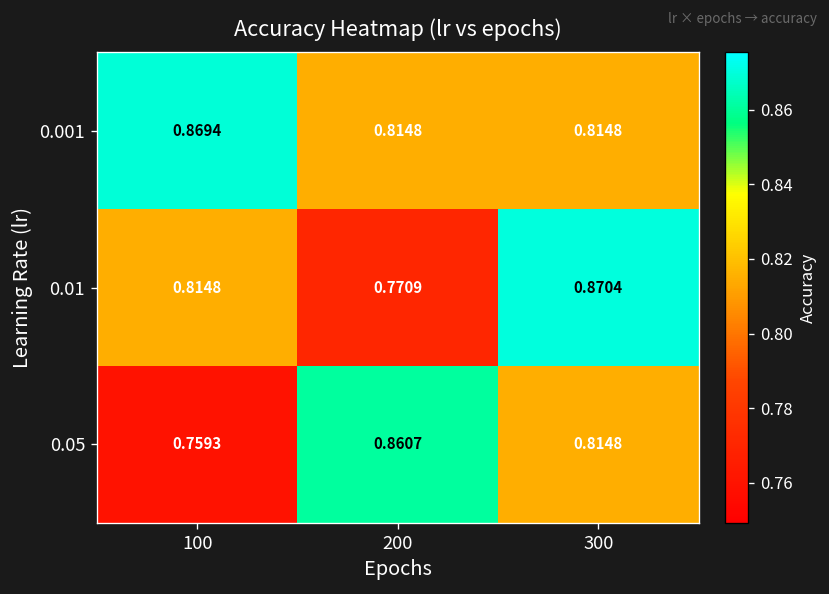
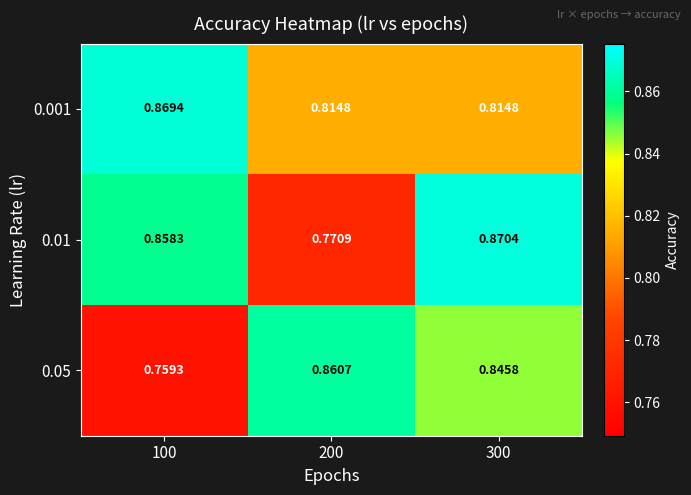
0.01, 100: 0.8148 -> 0.8583
0.05, 300: 0.8148 -> 0.8458
